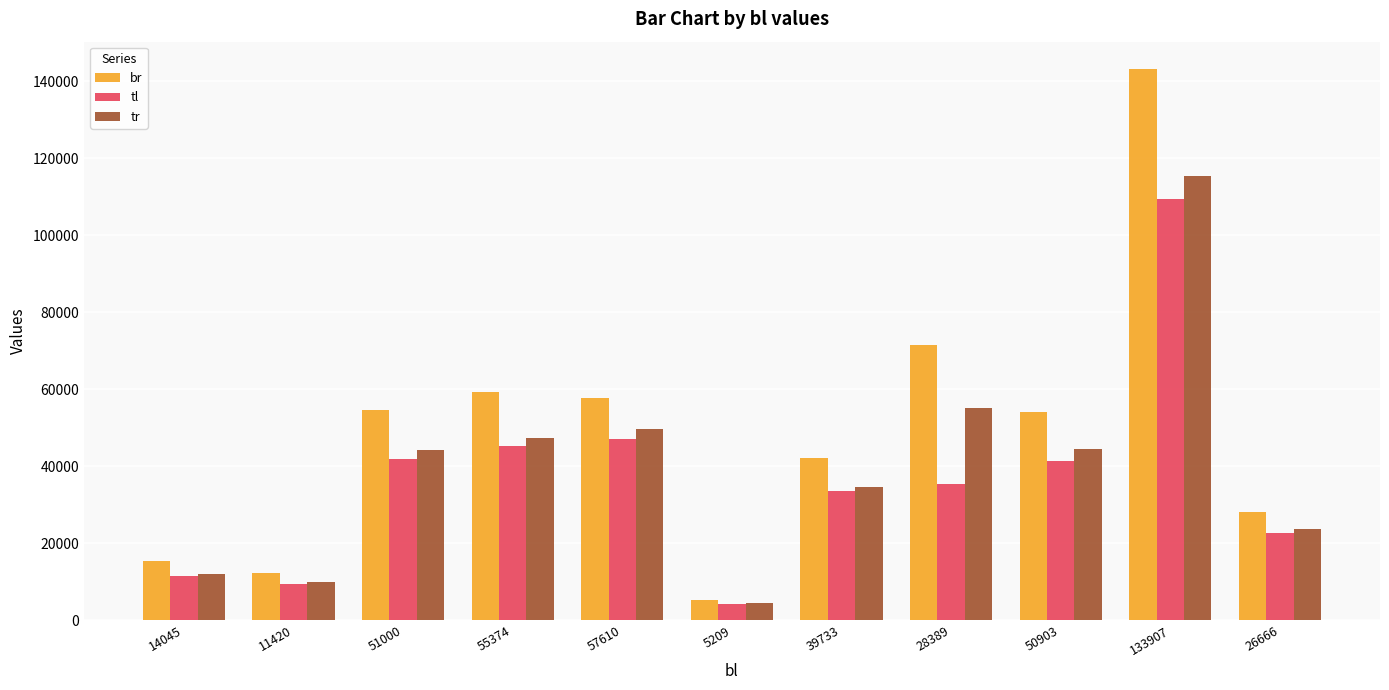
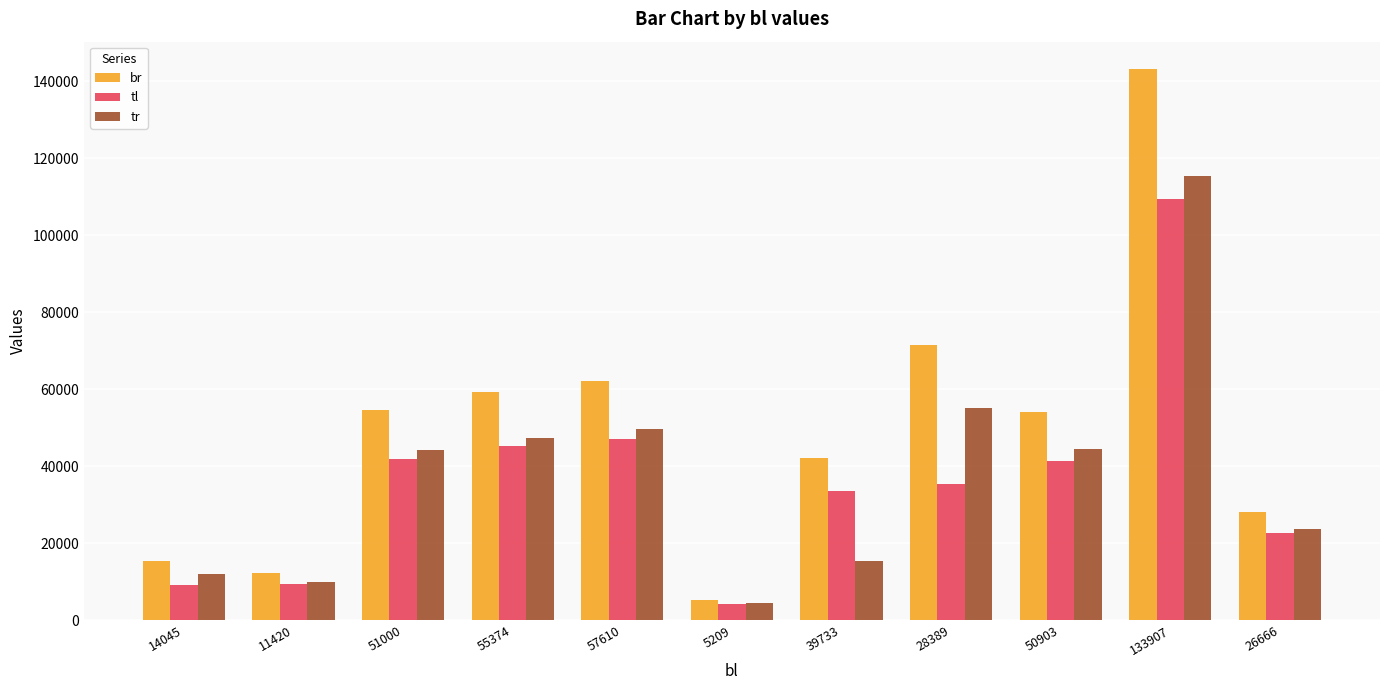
tl, 14045: 12000 -> 9000
br, 57610: 58000 -> 62000
tr, 39733: 35000 -> 15000
